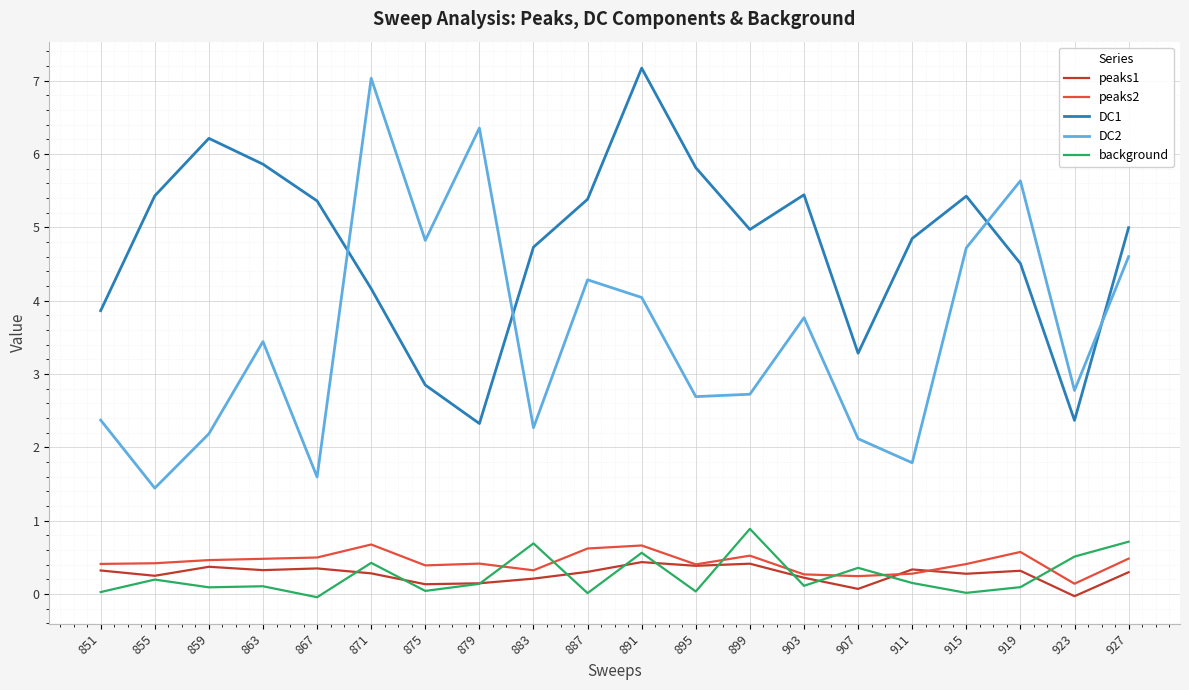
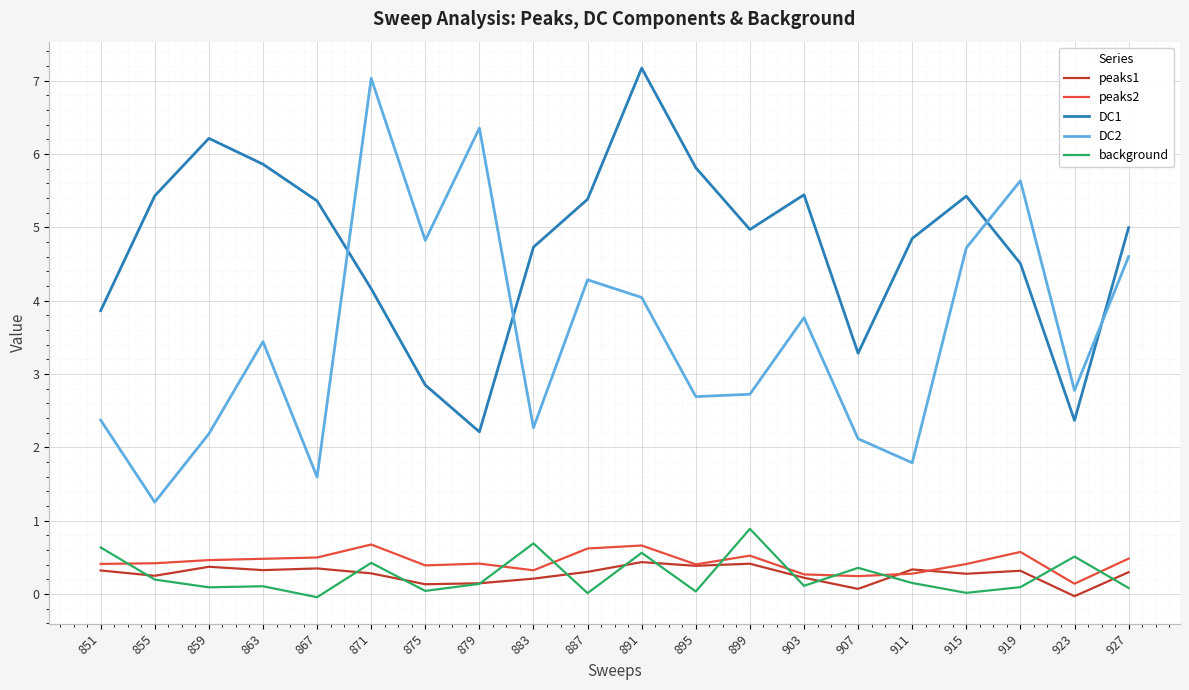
background, 851: 0.0 -> 0.6
DC2, 855: 1.4 -> 1.3
DC1, 879: 2.3 -> 2.2
background, 927: 0.7 -> 0.1
